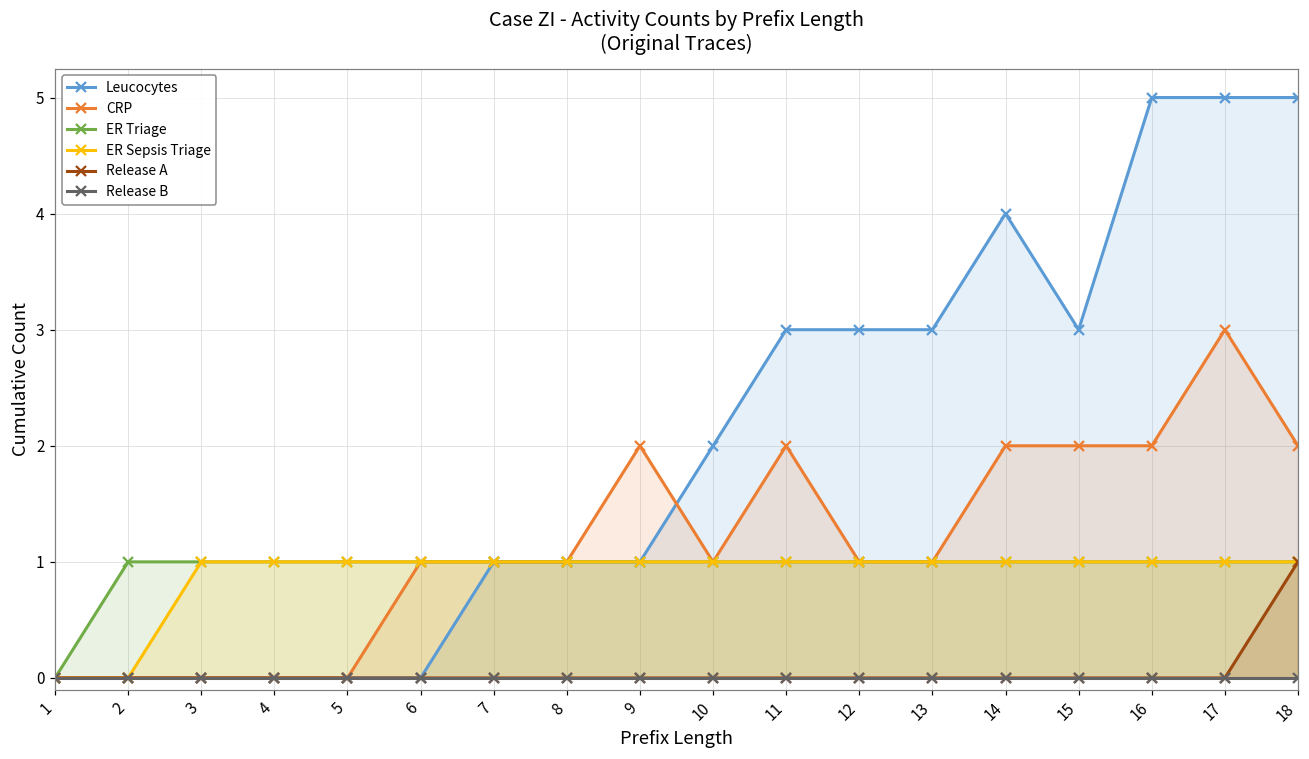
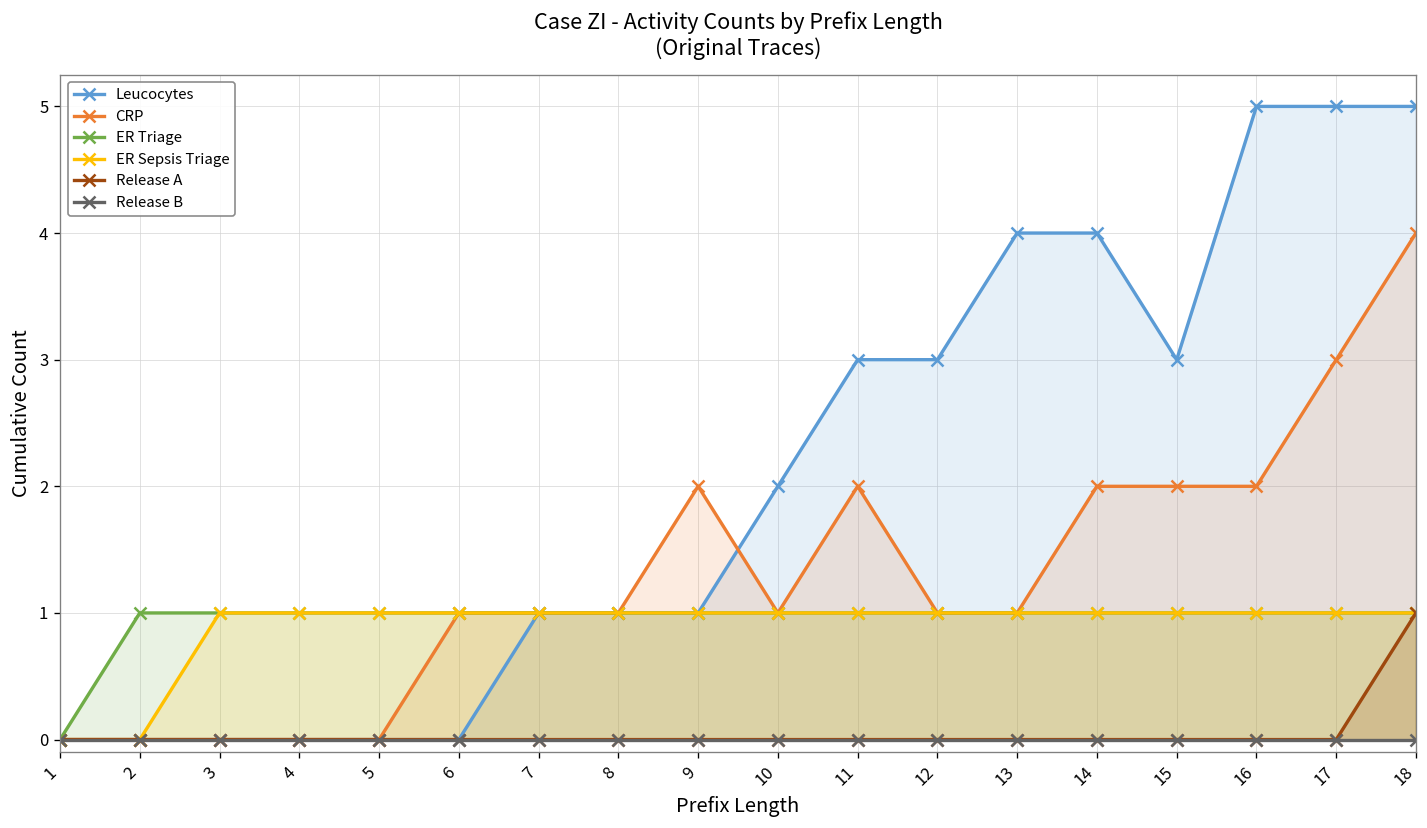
Leucocytes, 13: 3 -> 4
CRP, 18: 2 -> 4
